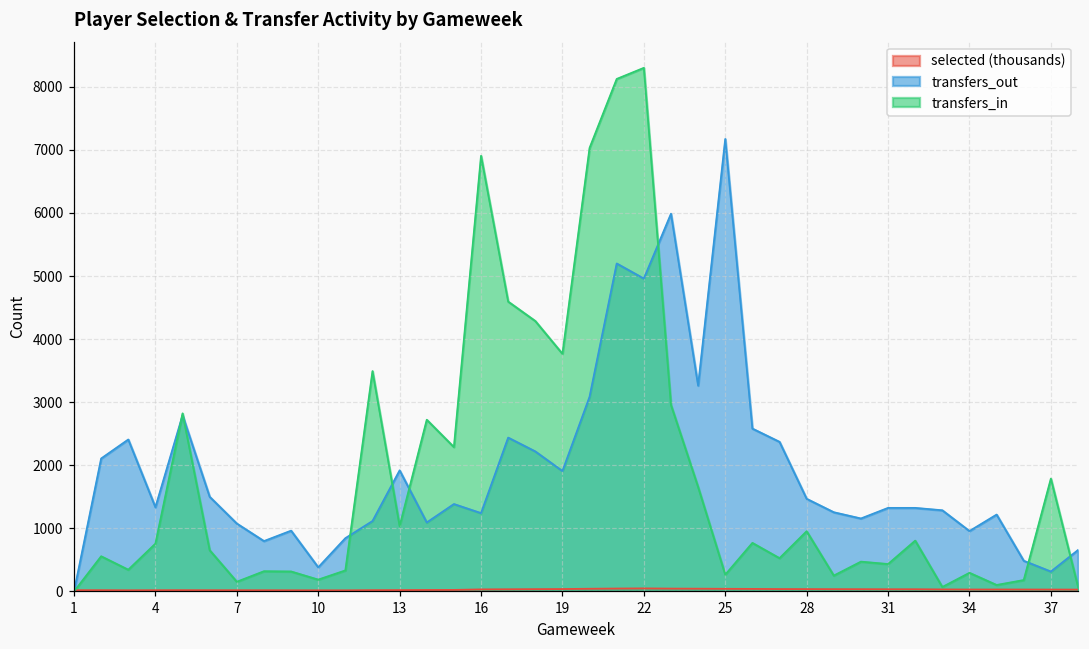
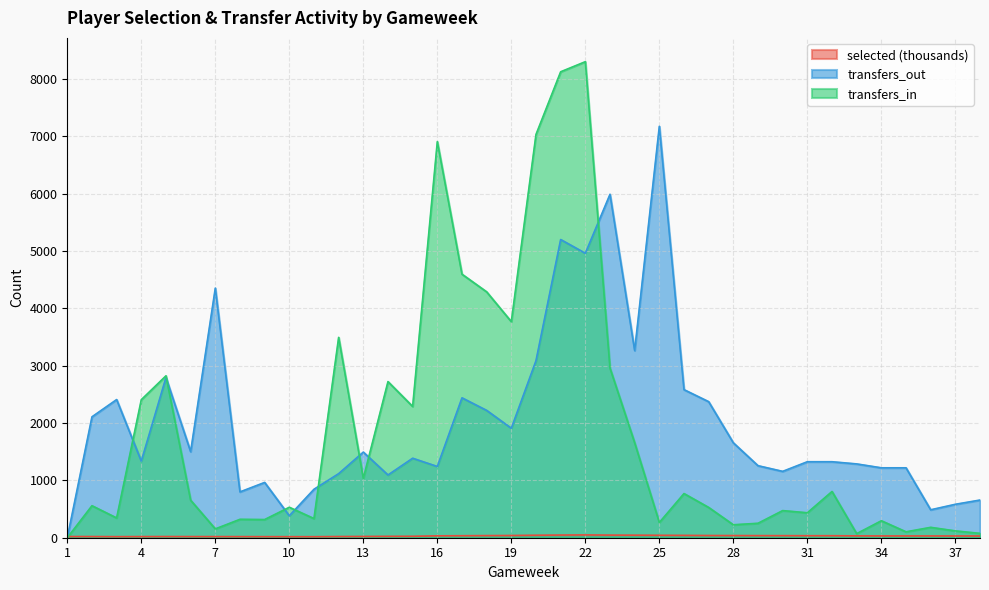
transfers_in, 4: 800 -> 2400
transfers_out, 7: 1100 -> 4400
transfers_in, 10: 200 -> 500
transfers_out, 13: 1900 -> 1500
transfers_out, 28: 1500 -> 1700
transfers_in, 28: 1000 -> 200
transfers_out, 34: 1000 -> 1200
transfers_out, 37: 300 -> 600
transfers_in, 37: 1800 -> 100
